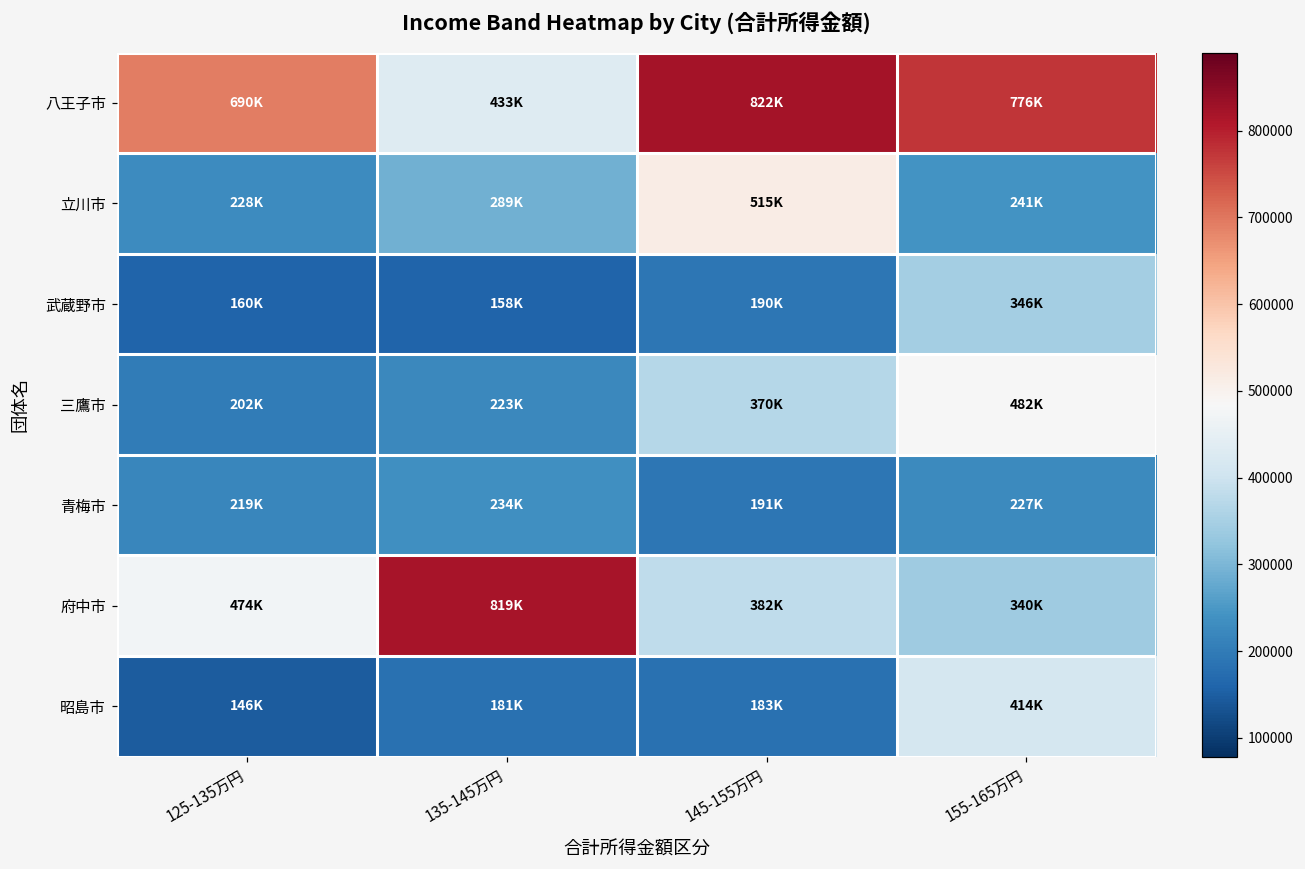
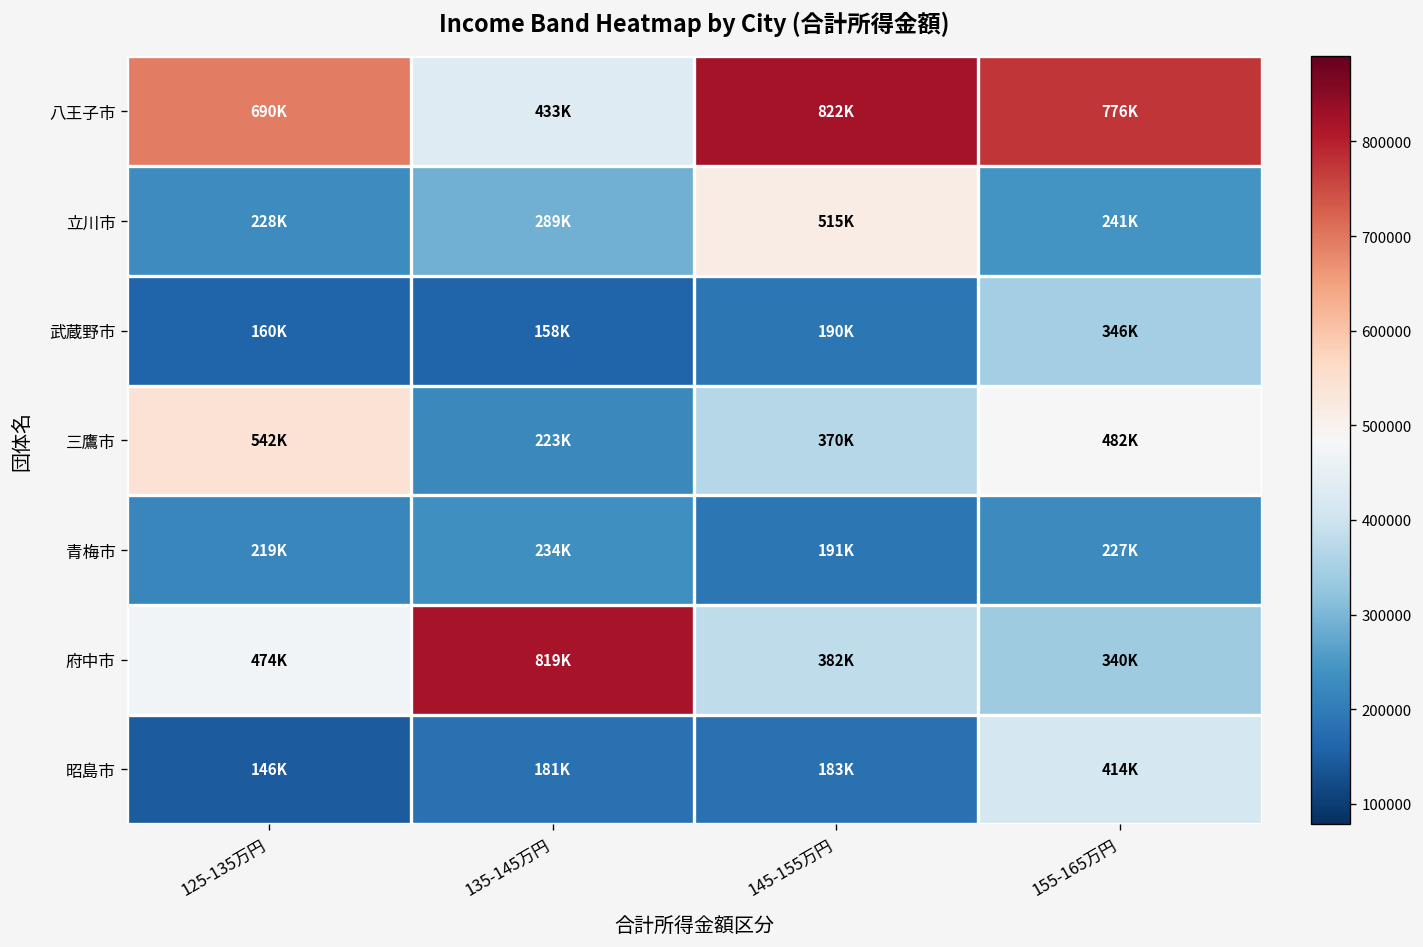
三鷹市, 125-135万円: 202K -> 542K
